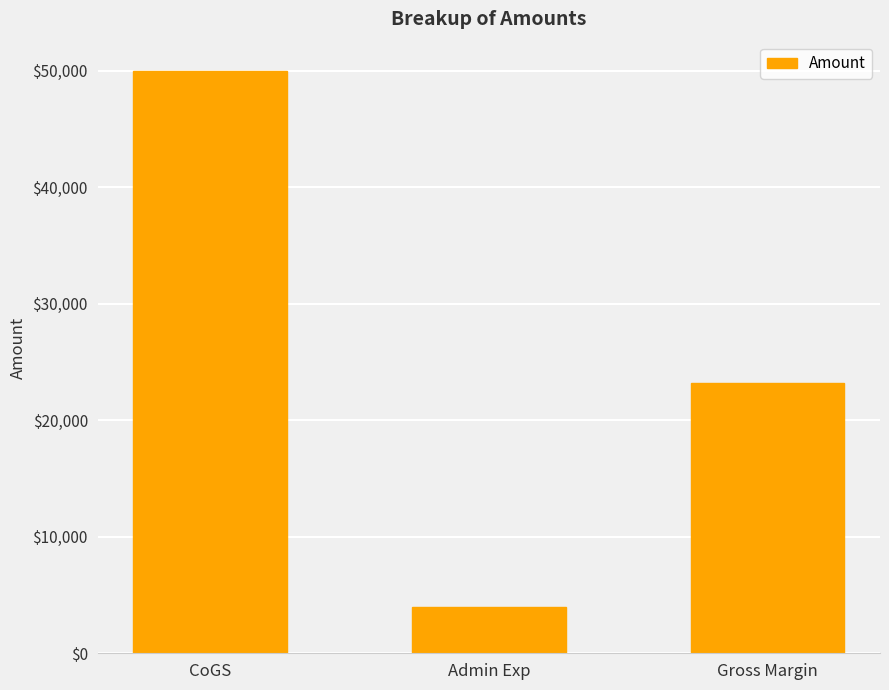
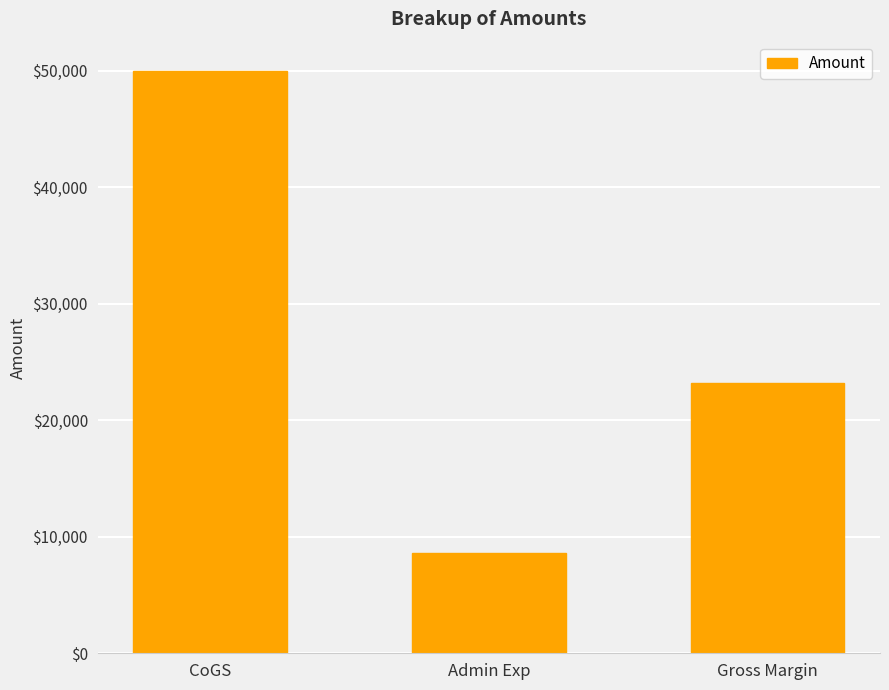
Admin Exp: $4,000 -> $8,600
